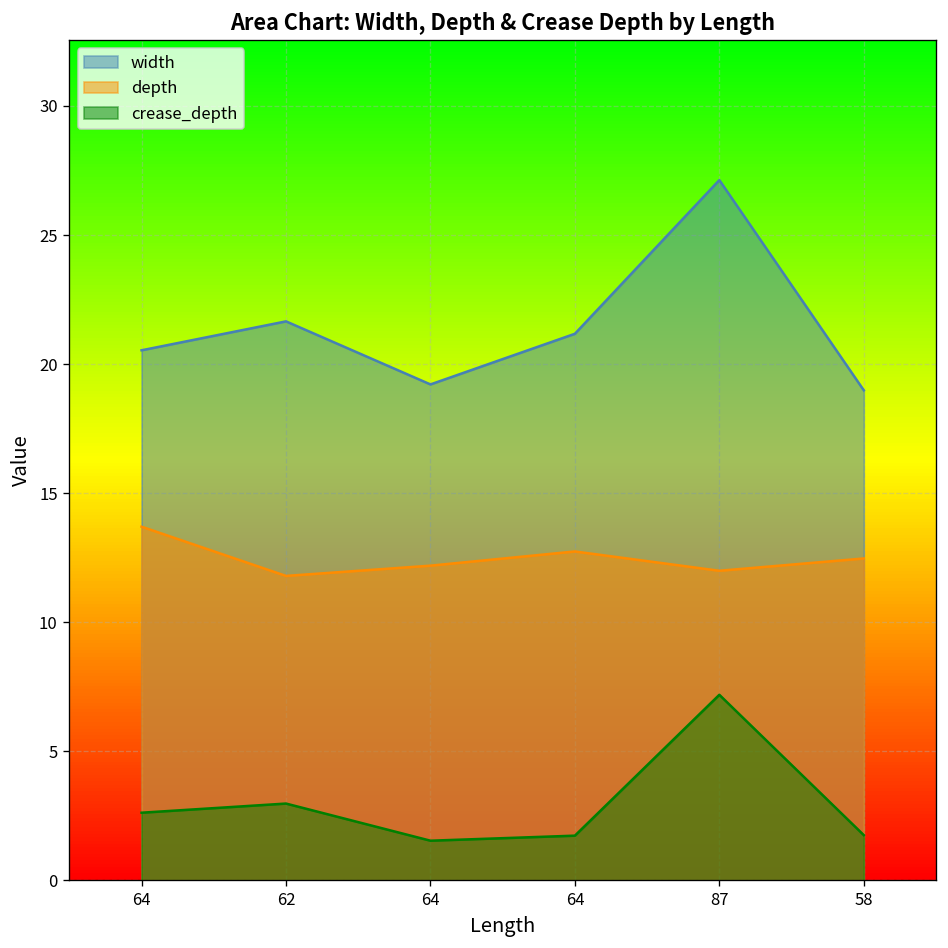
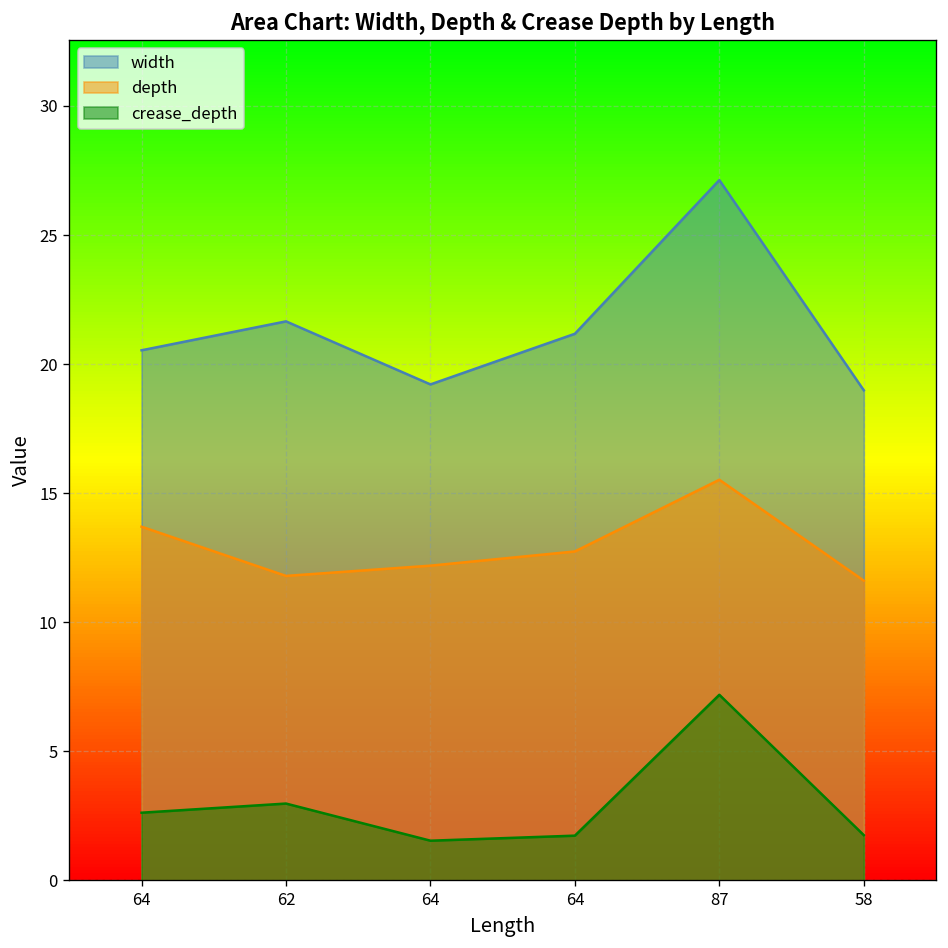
depth, 87: 12.0 -> 15.5
depth, 58: 12.5 -> 11.6
